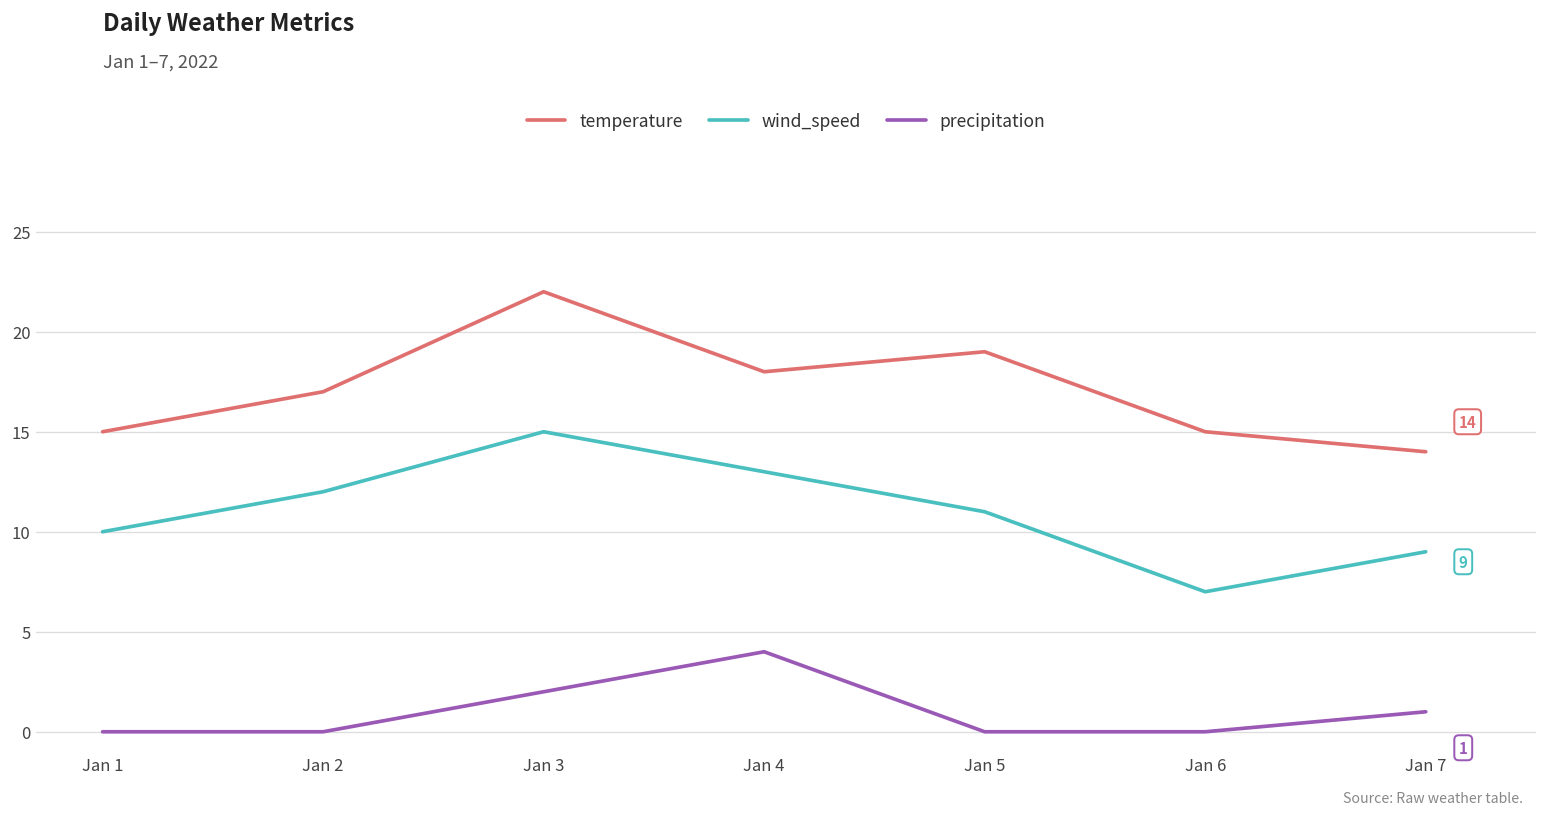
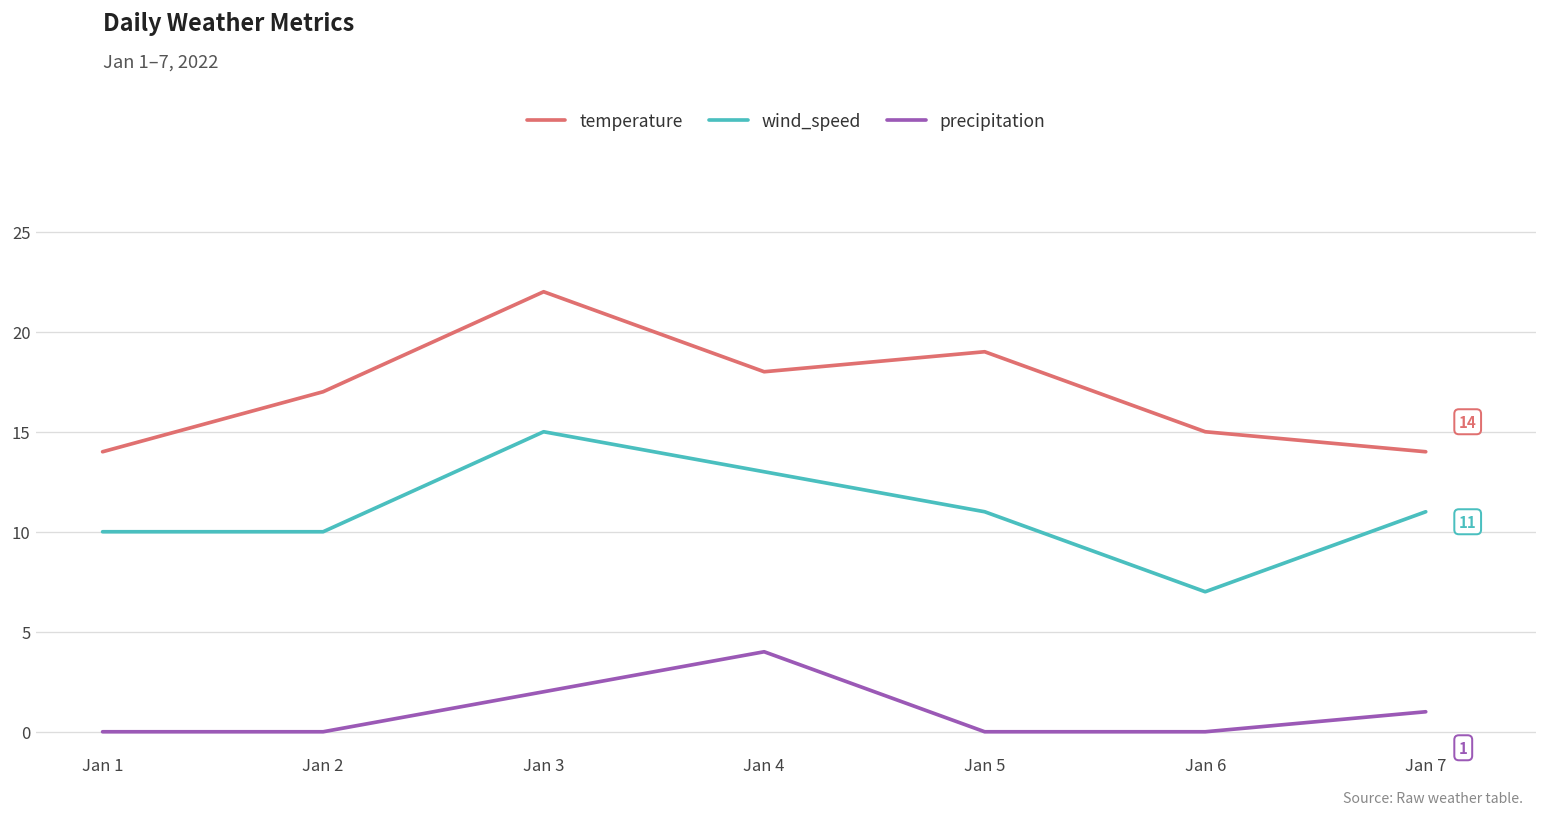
temperature, Jan 1: 15 -> 14
wind_speed, Jan 2: 12 -> 10
wind_speed, Jan 7: 9 -> 11
